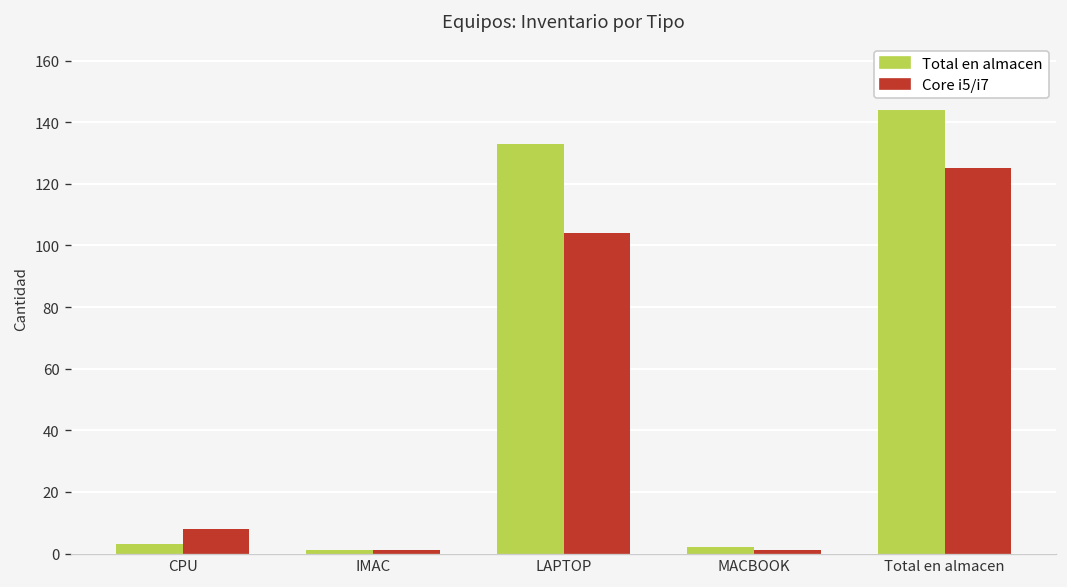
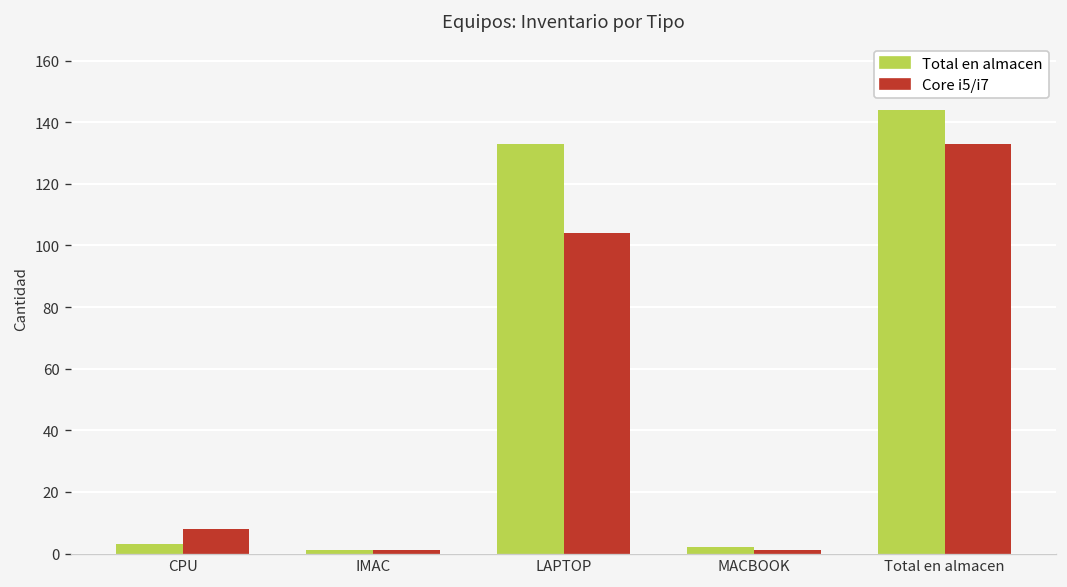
Core i5/i7, Total en almacen: 125 -> 133
